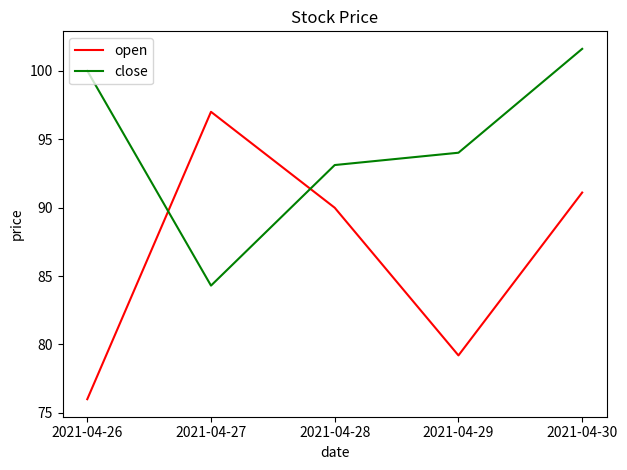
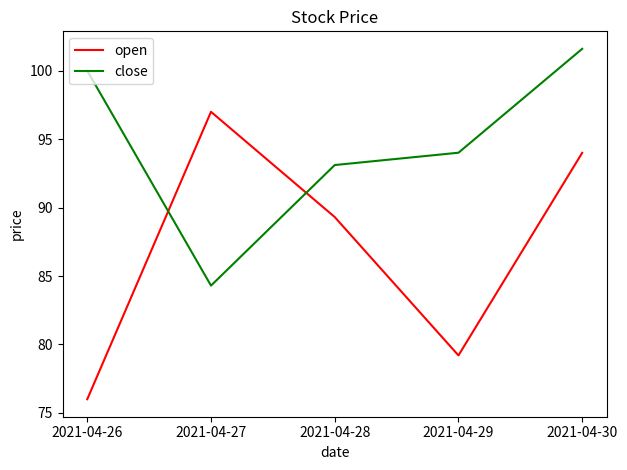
open, 2021-04-28: 90.0 -> 89.3
open, 2021-04-30: 91.1 -> 94.0
